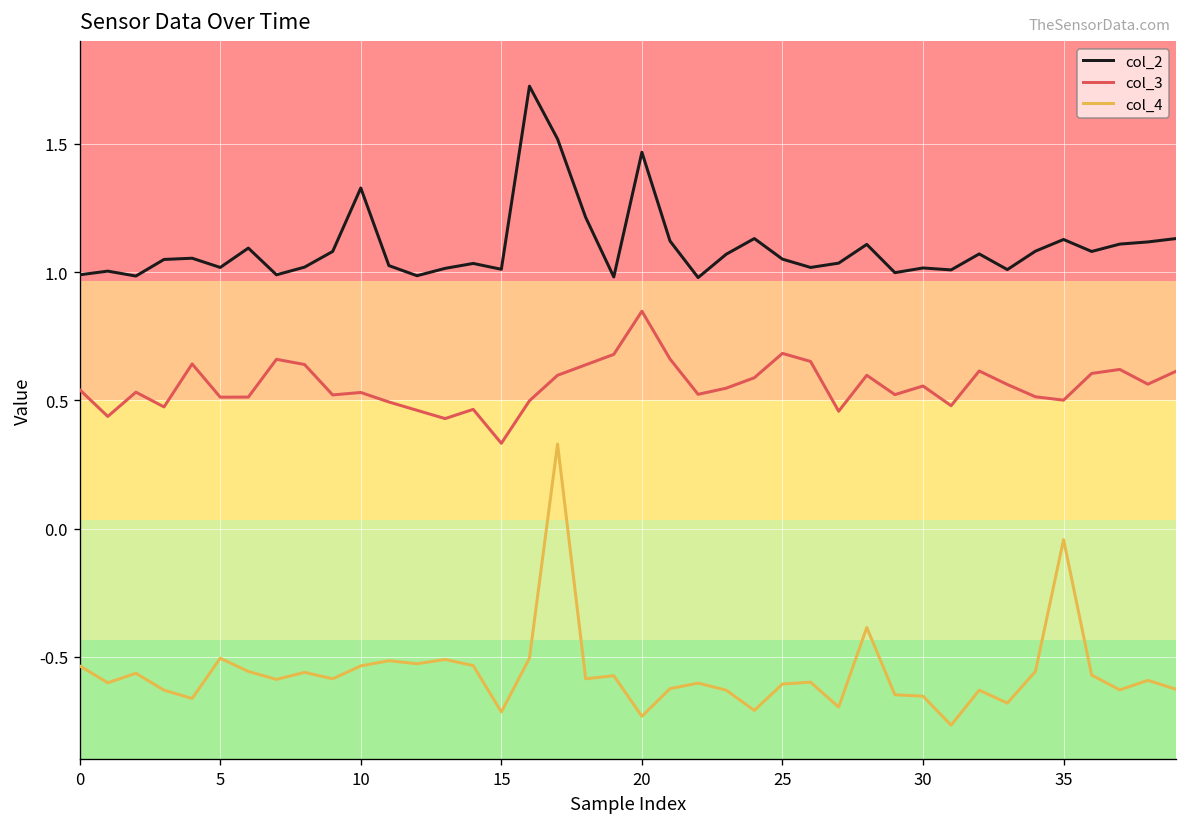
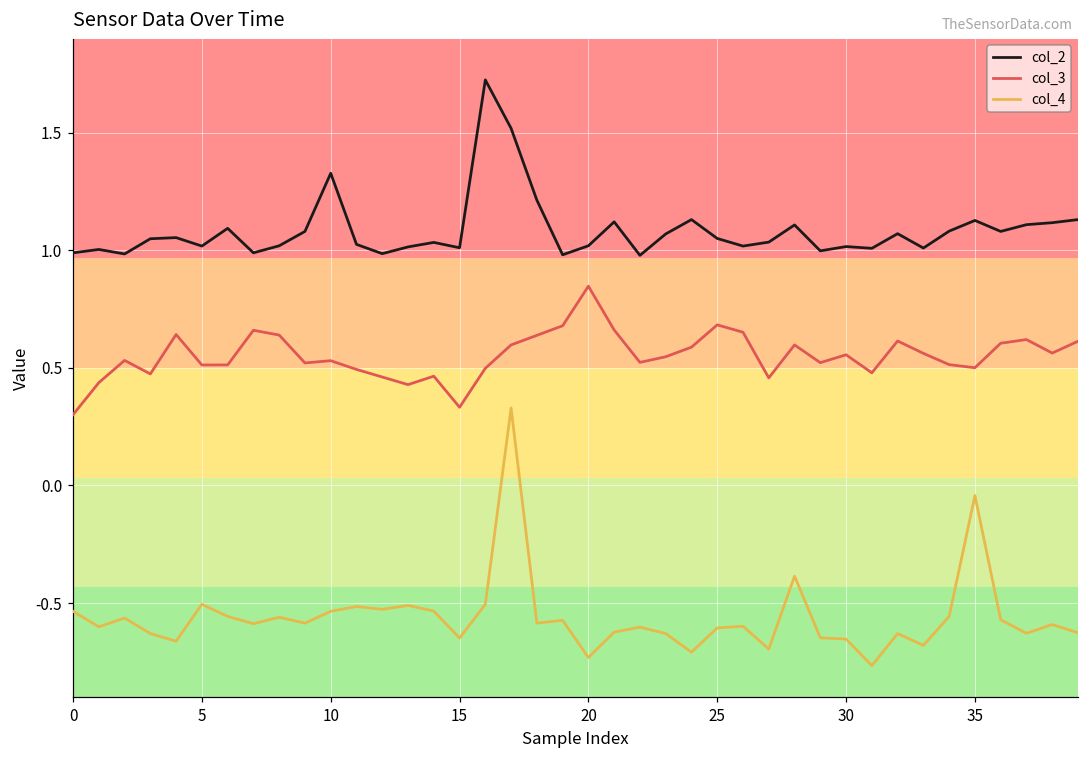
col_3, 0: 0.54 -> 0.30
col_4, 15: -0.71 -> -0.65
col_2, 20: 1.47 -> 1.02
